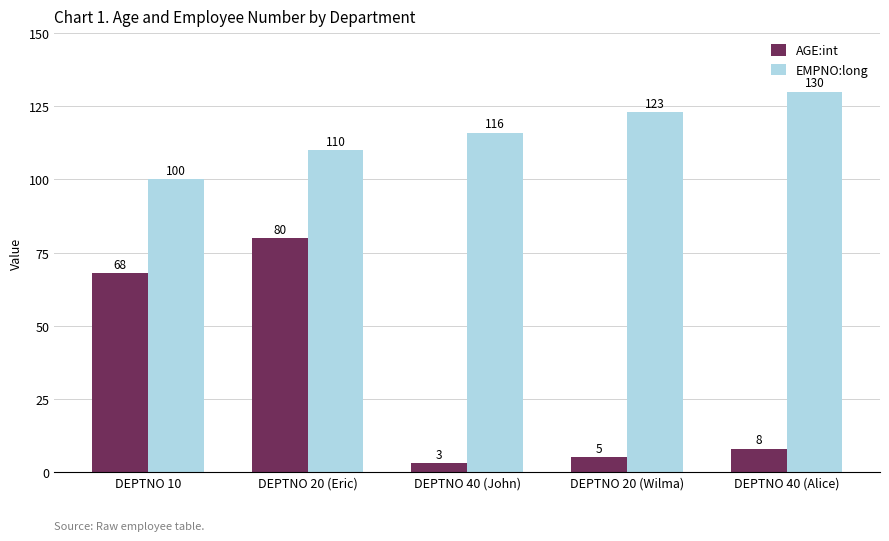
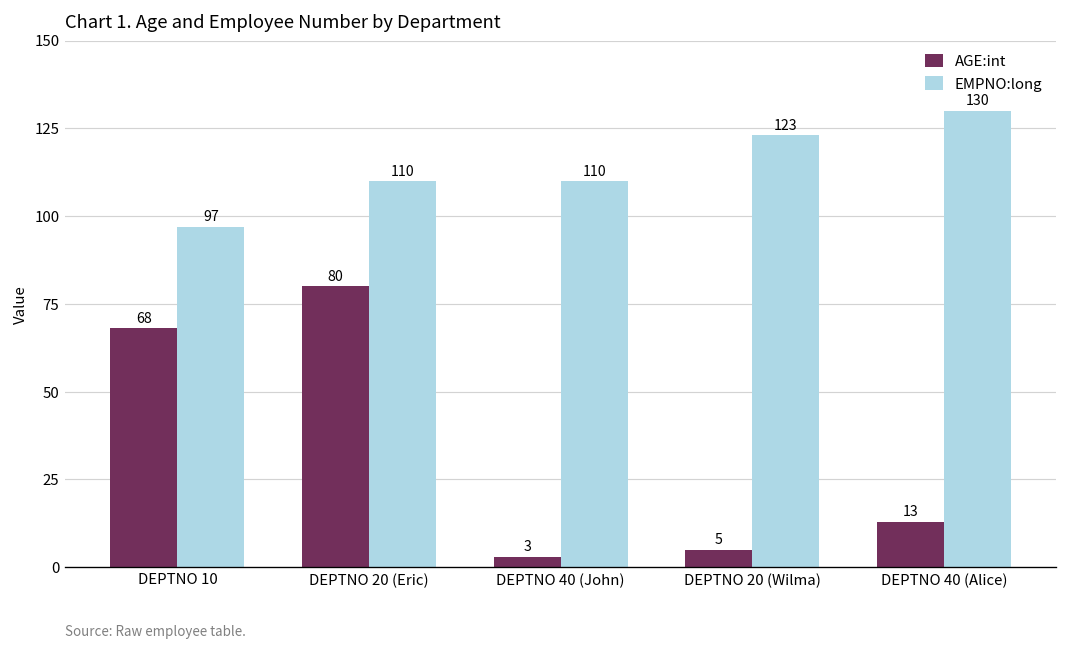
EMPNO:long, DEPTNO 10: 100 -> 97
EMPNO:long, DEPTNO 40 (John): 116 -> 110
AGE:int, DEPTNO 40 (Alice): 8 -> 13
